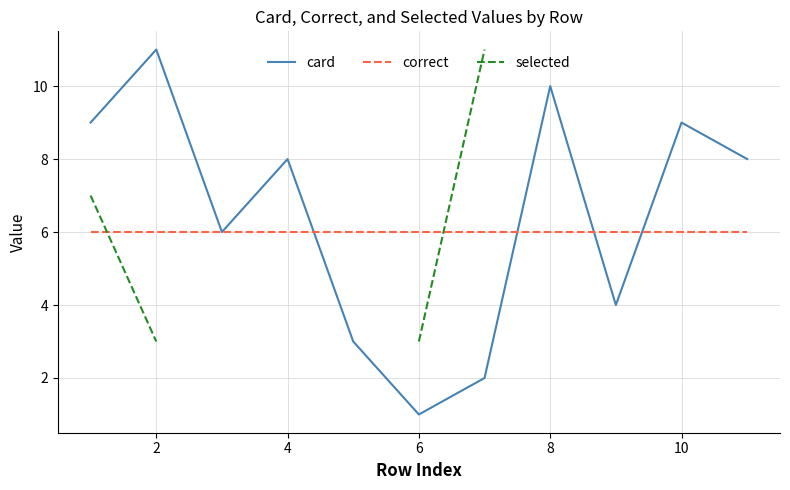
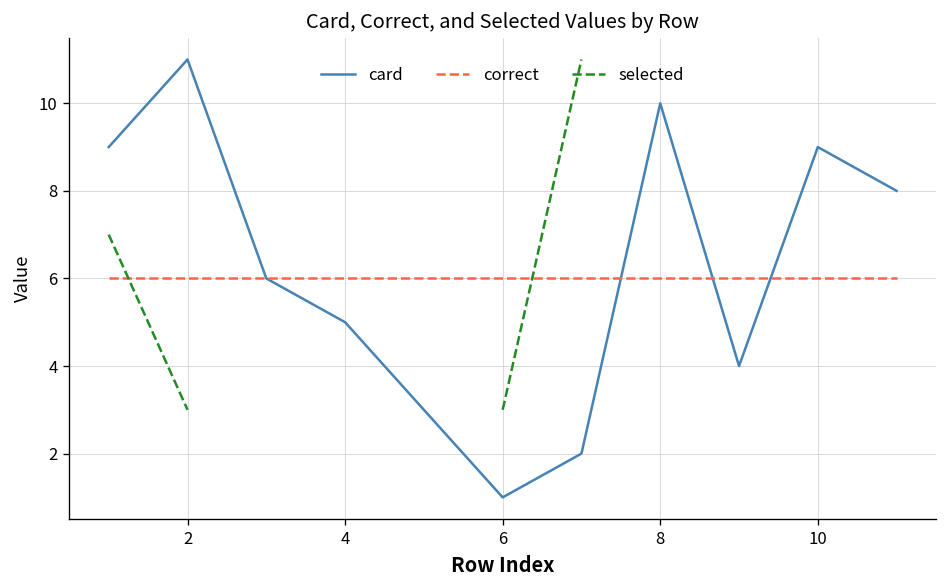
card, 4: 8 -> 5
